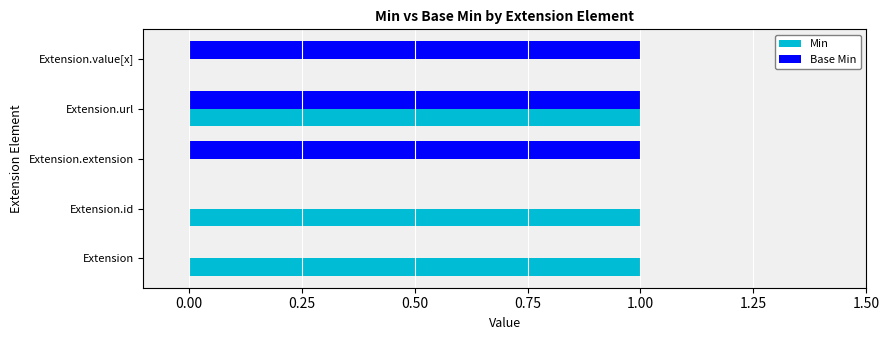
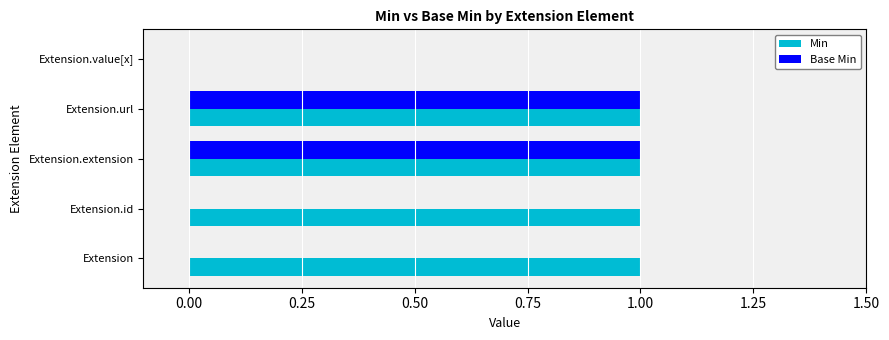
Base Min, Extension.value[x]: 1 -> 0
Min, Extension.extension: 0 -> 1
